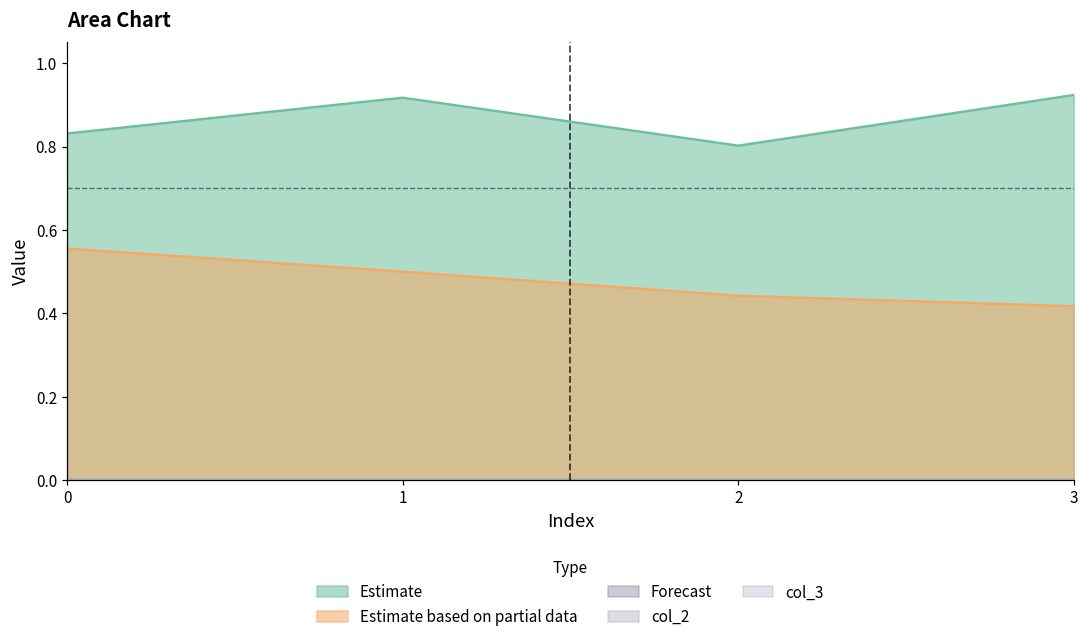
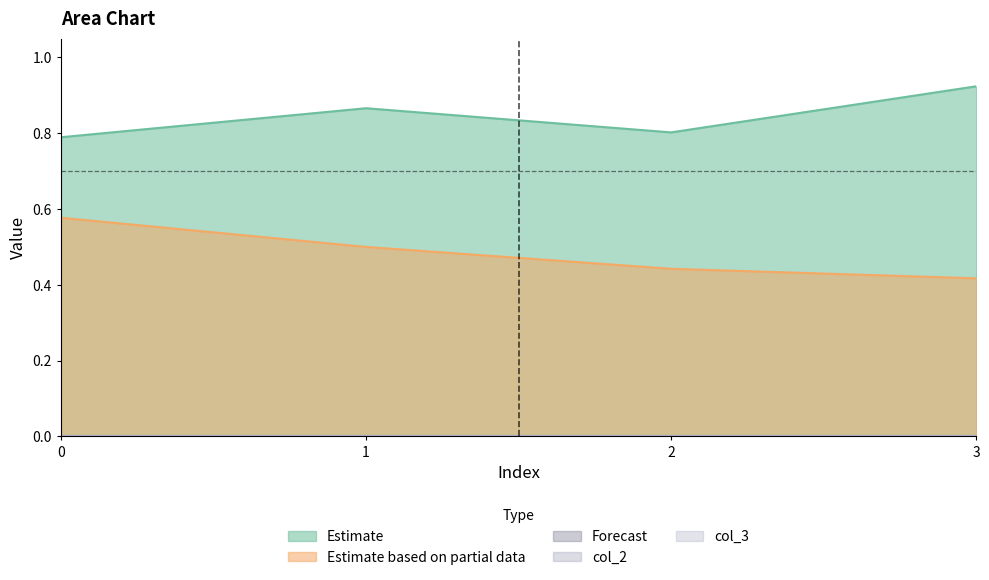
Estimate, 0: 0.83 -> 0.79
Estimate based on partial data, 0: 0.56 -> 0.58
Estimate, 1: 0.92 -> 0.87
